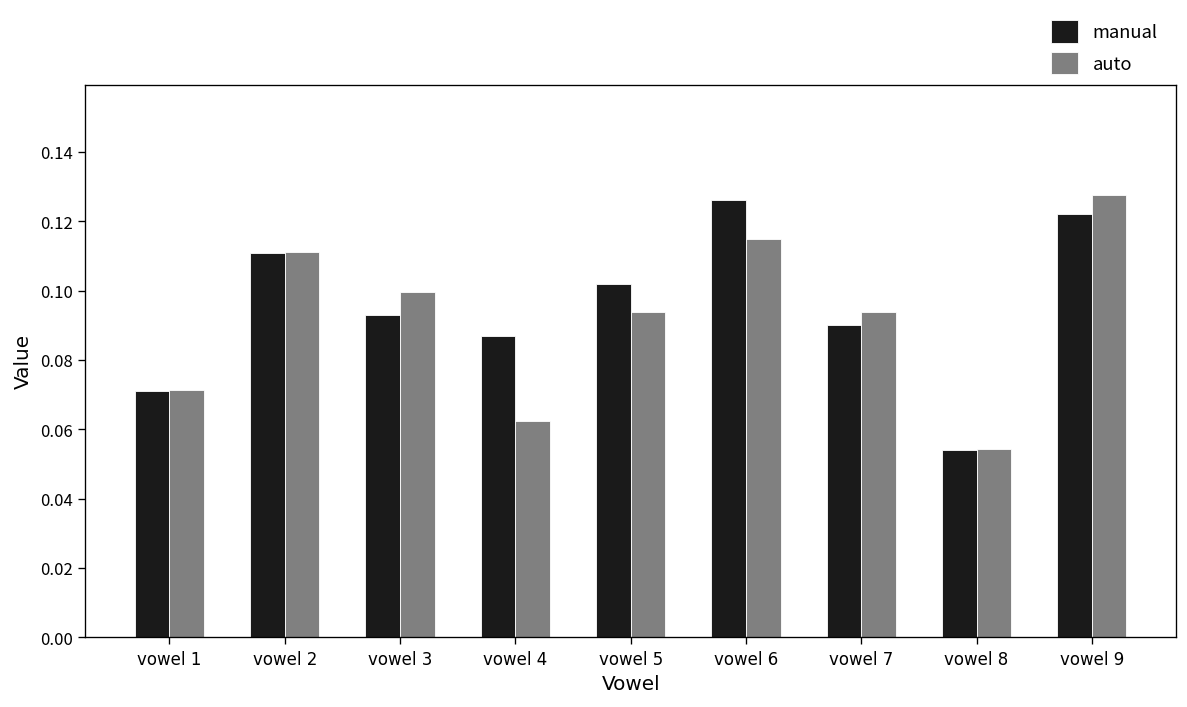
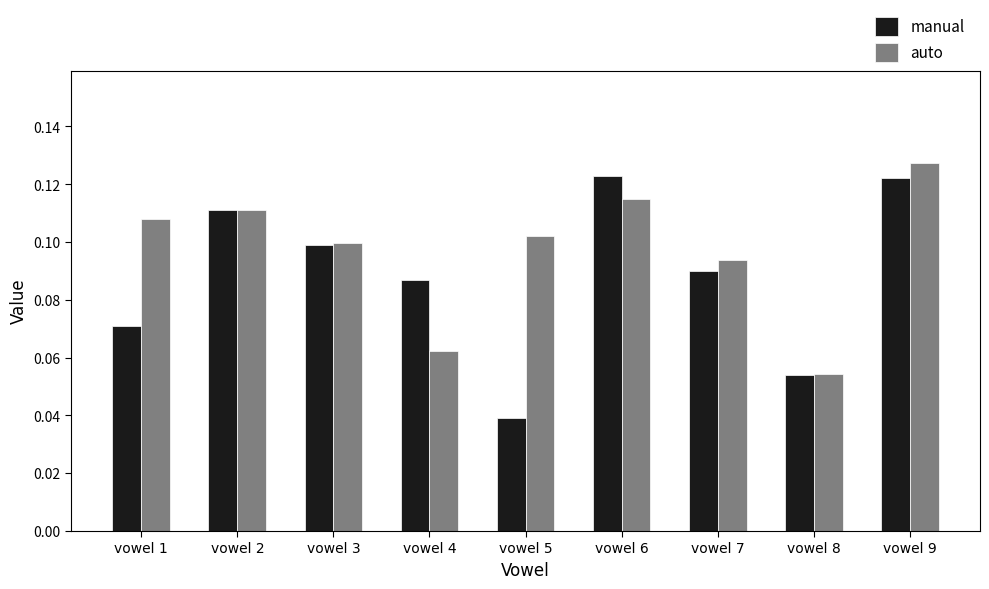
auto, vowel 1: 0.071 -> 0.108
manual, vowel 3: 0.093 -> 0.099
manual, vowel 5: 0.102 -> 0.039
auto, vowel 5: 0.094 -> 0.102
manual, vowel 6: 0.126 -> 0.123
